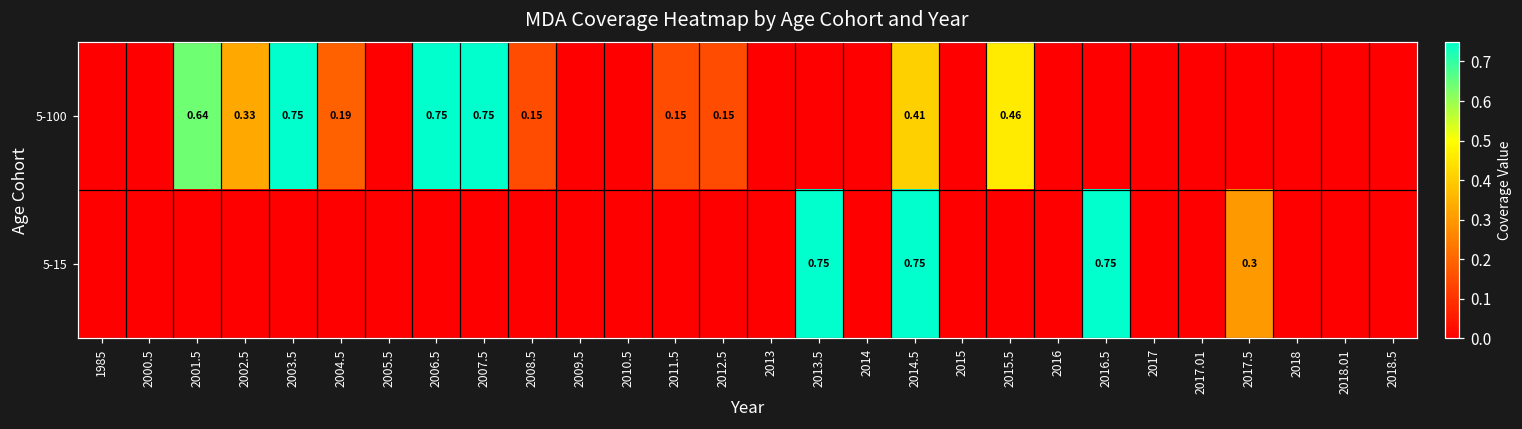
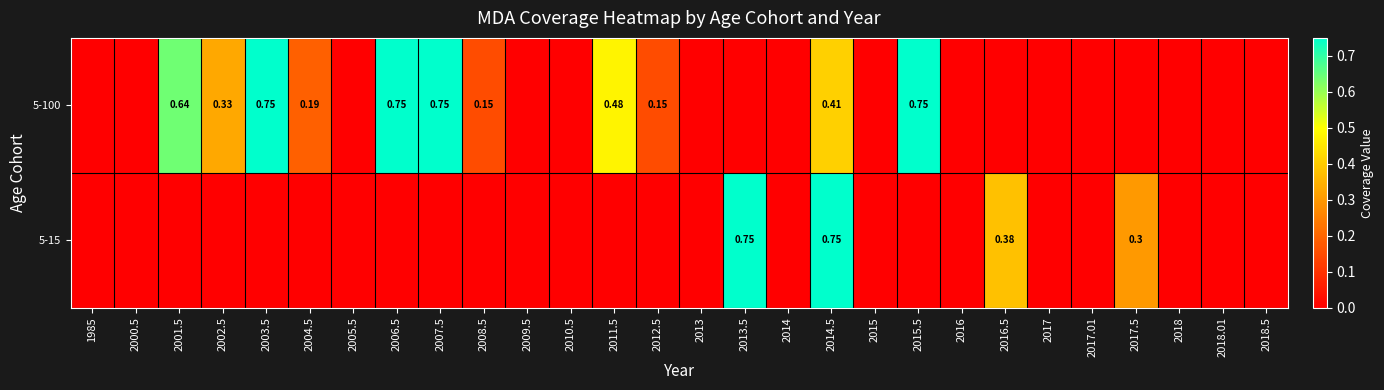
5-100, 2011.5: 0.15 -> 0.48
5-100, 2015.5: 0.46 -> 0.75
5-15, 2016.5: 0.75 -> 0.38
